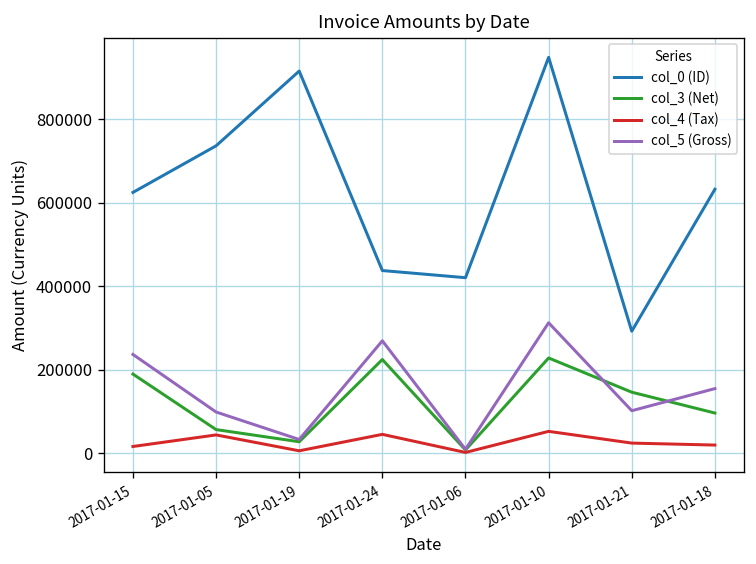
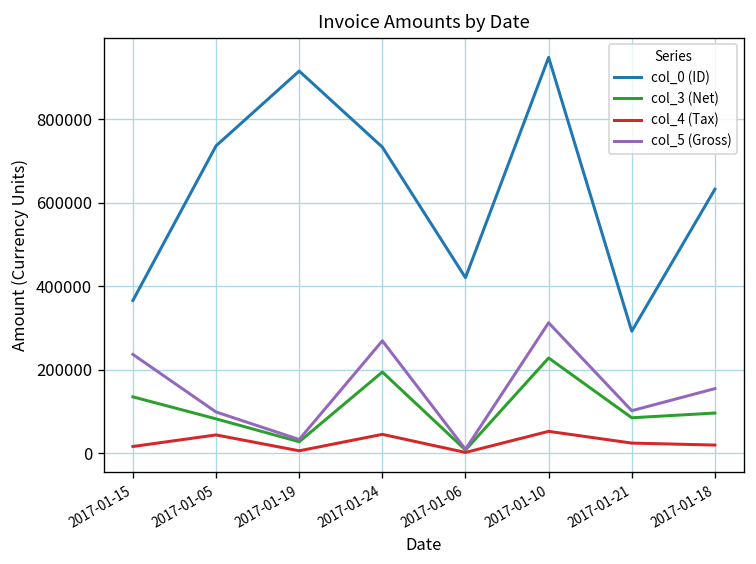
col_0 (ID), 2017-01-15: 620000 -> 370000
col_3 (Net), 2017-01-15: 190000 -> 130000
col_3 (Net), 2017-01-05: 60000 -> 80000
col_0 (ID), 2017-01-24: 440000 -> 730000
col_3 (Net), 2017-01-24: 220000 -> 190000
col_3 (Net), 2017-01-21: 150000 -> 80000
